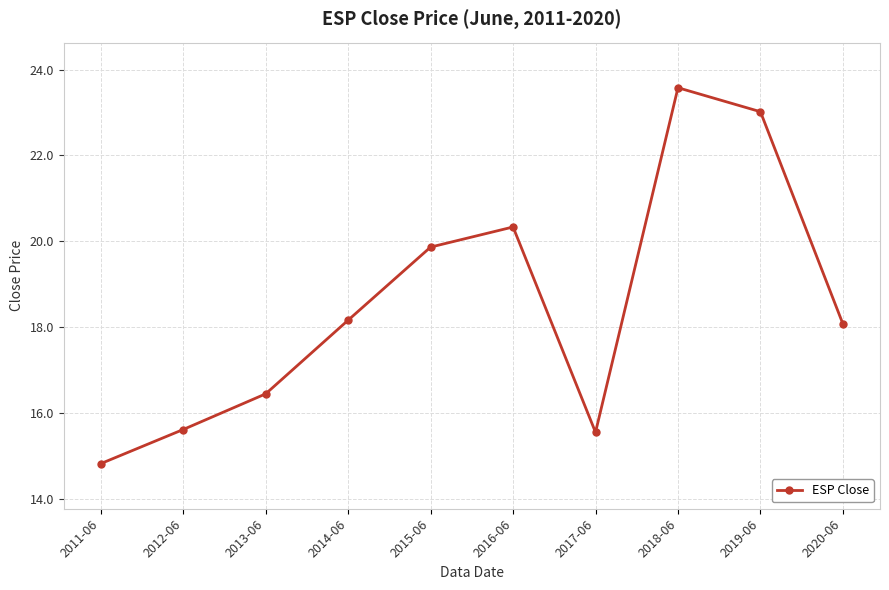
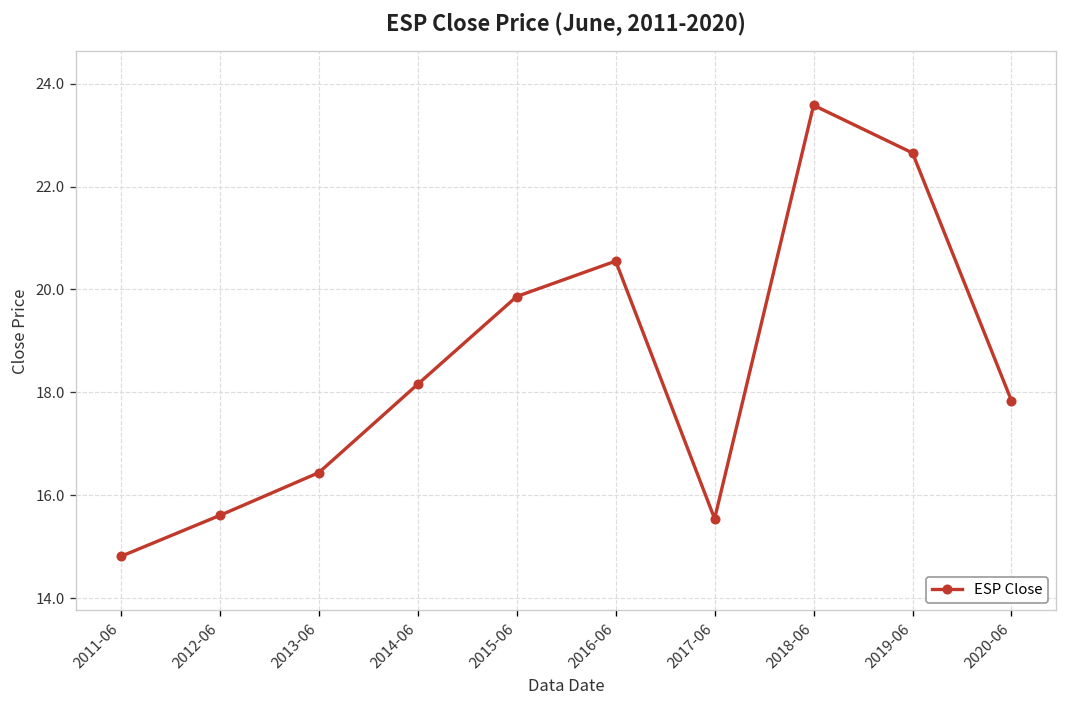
2016-06: 20.3 -> 20.6
2019-06: 23.0 -> 22.7
2020-06: 18.1 -> 17.8
